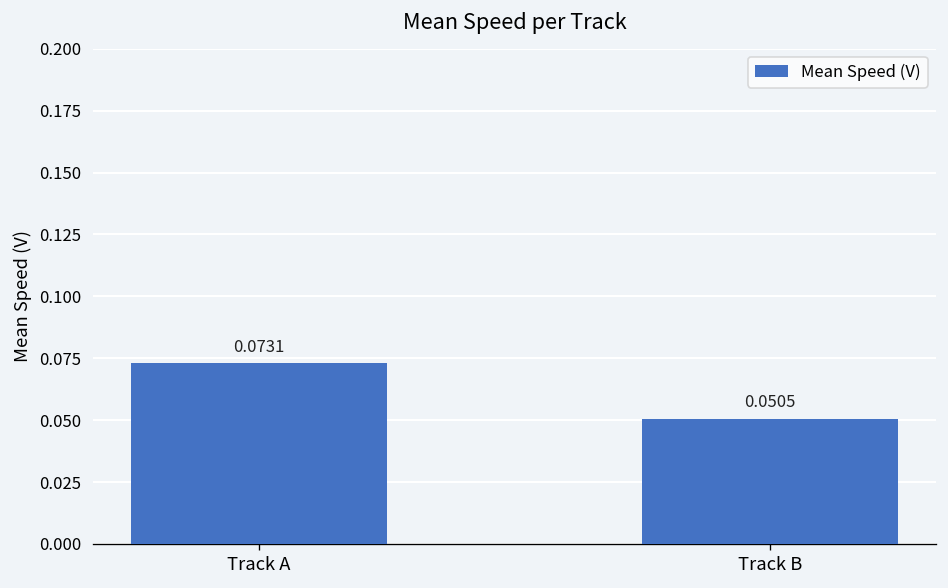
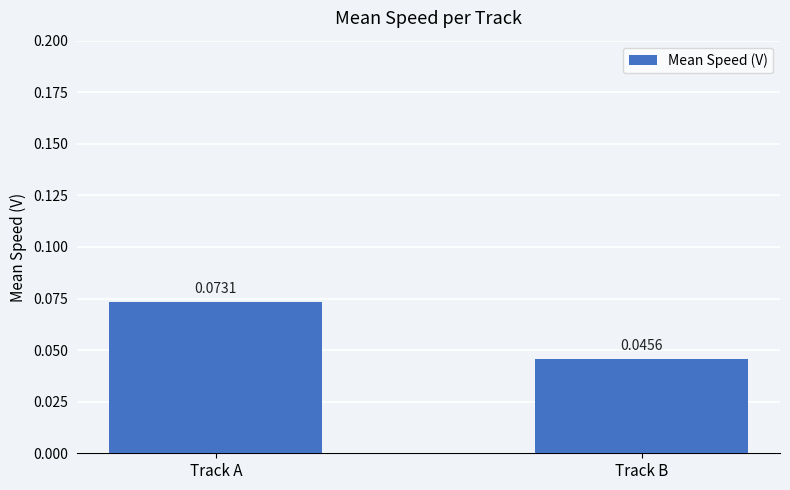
Track B: 0.0505 -> 0.0456
